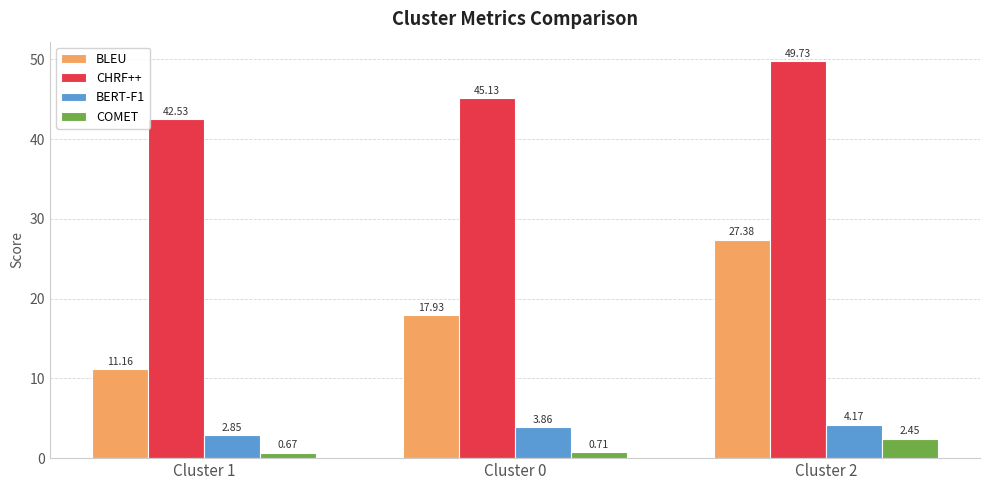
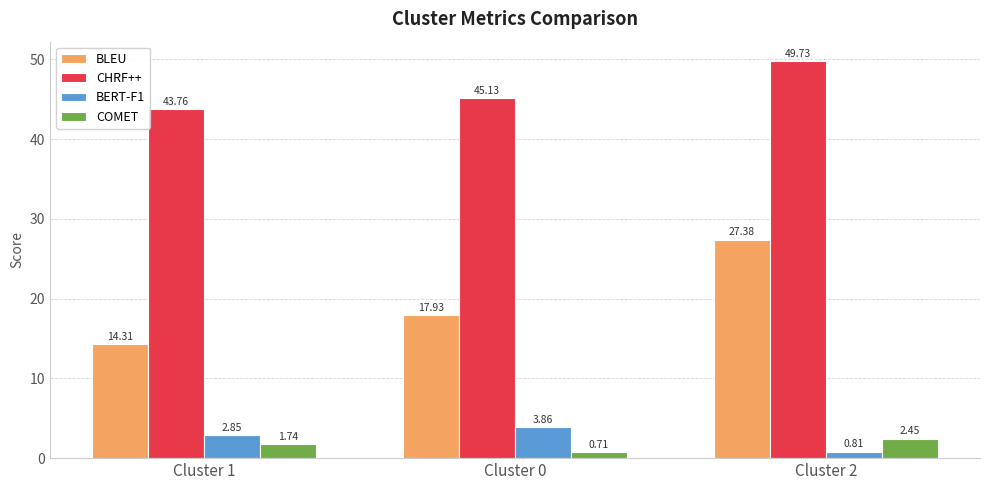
BLEU, Cluster 1: 11.16 -> 14.31
CHRF++, Cluster 1: 42.53 -> 43.76
COMET, Cluster 1: 0.67 -> 1.74
BERT-F1, Cluster 2: 4.17 -> 0.81
